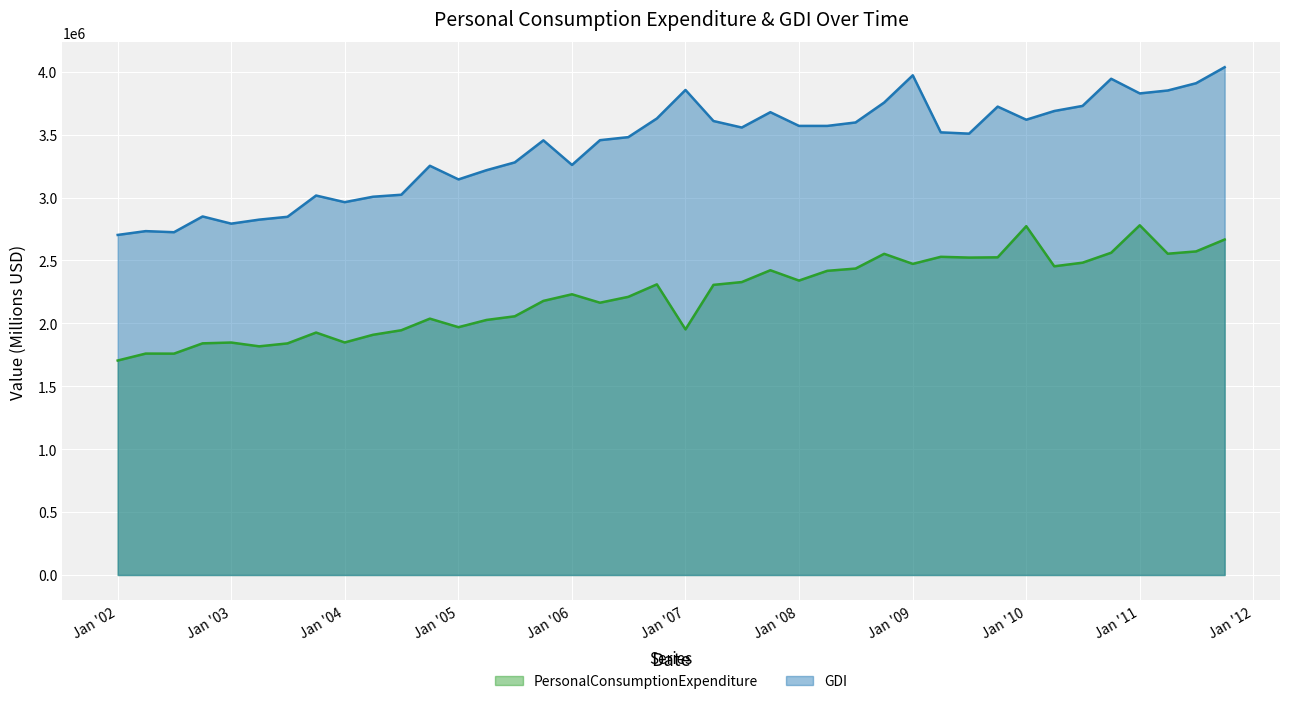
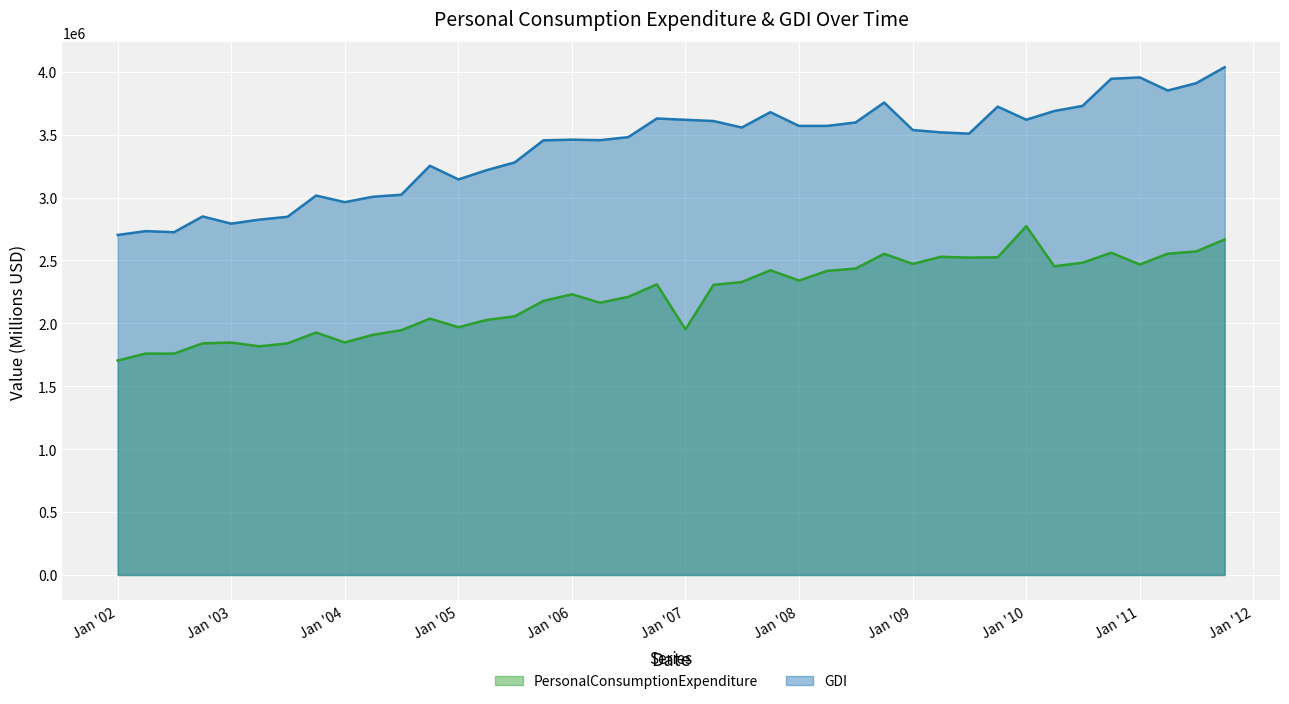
GDI, Jan '06: 3260000 -> 3460000
GDI, Jan '07: 3860000 -> 3620000
GDI, Jan '09: 3970000 -> 3540000
PersonalConsumptionExpenditure, Jan '11: 2780000 -> 2470000
GDI, Jan '11: 3830000 -> 3950000
